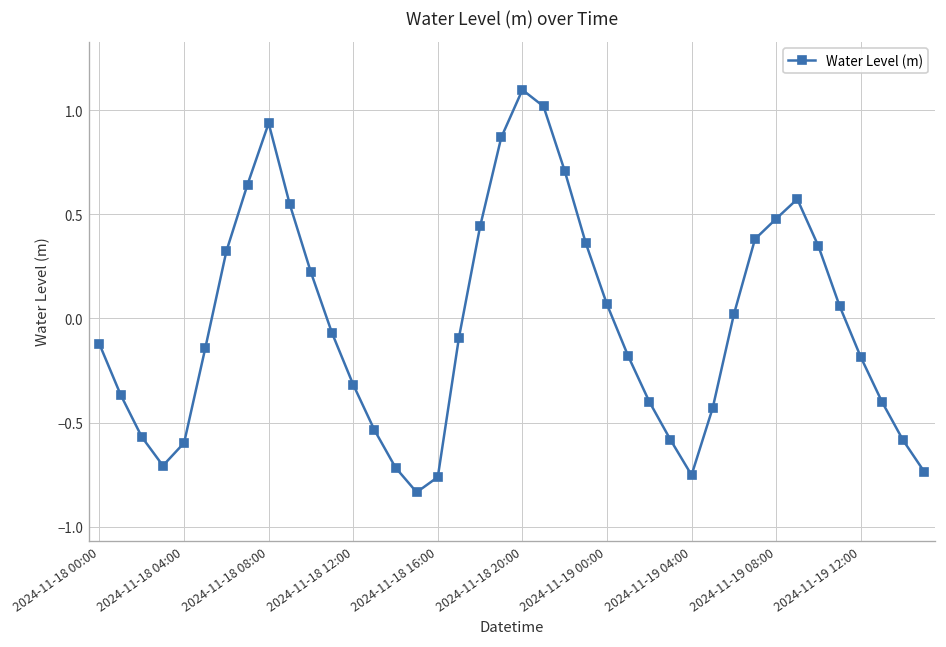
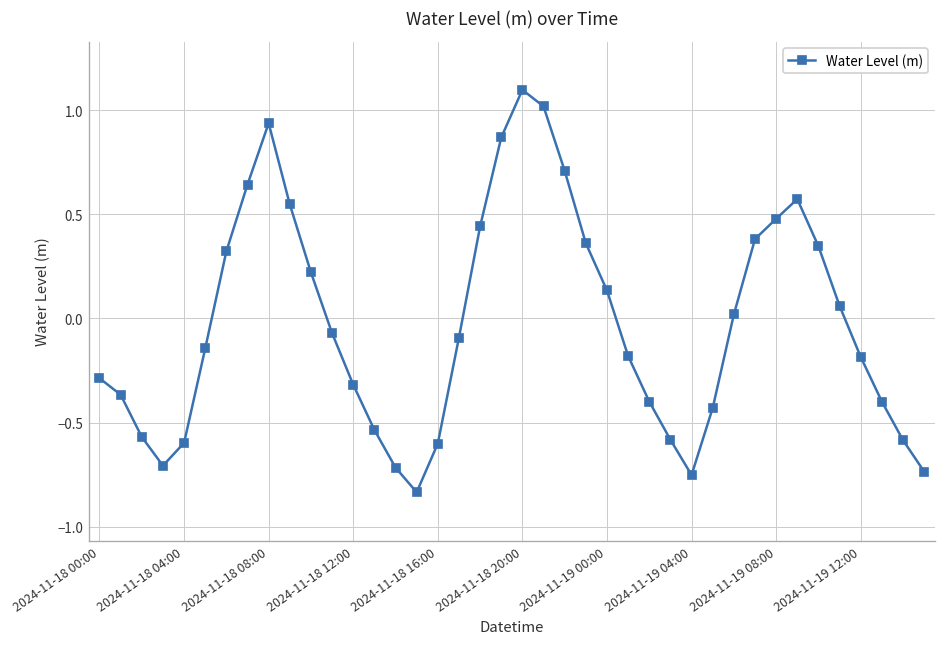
2024-11-18 00:00: -0.12 -> -0.29
2024-11-18 16:00: -0.76 -> -0.60
2024-11-19 00:00: 0.07 -> 0.13
